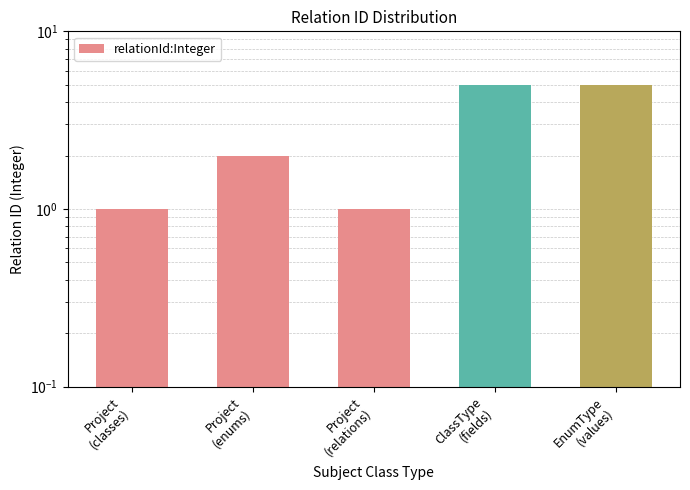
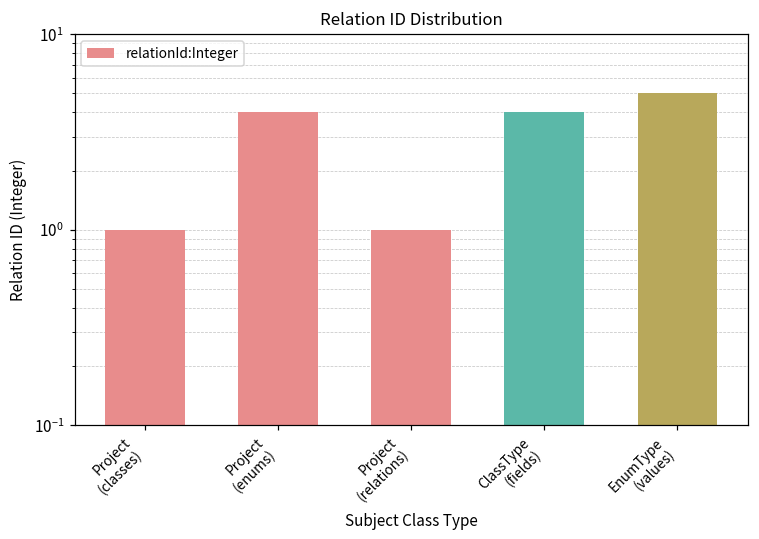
Project (enums): 2 -> 4
ClassType (fields): 5 -> 4
